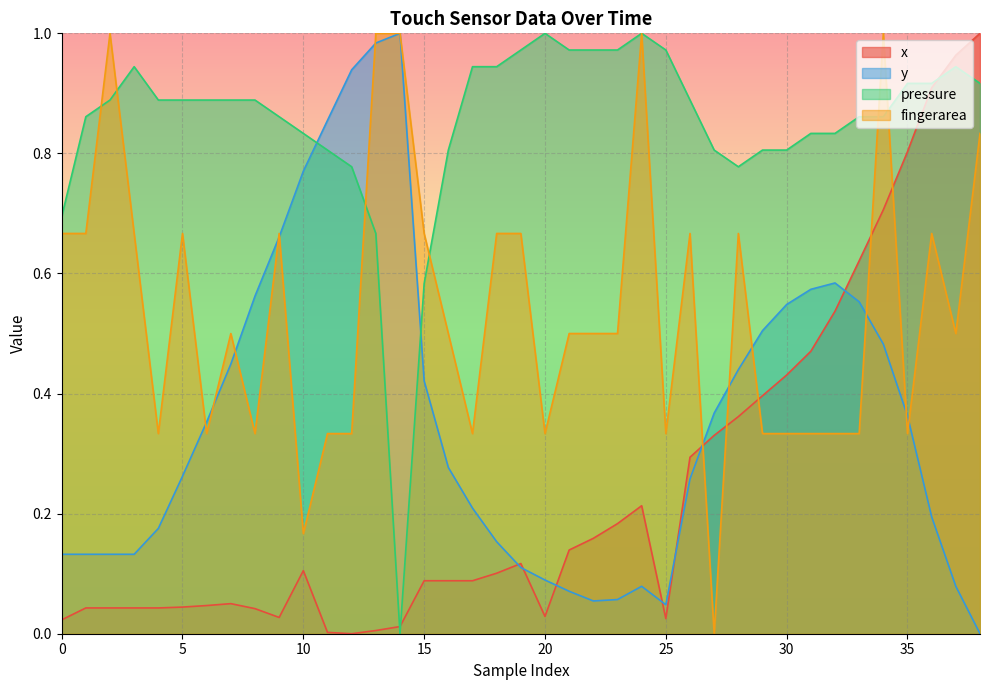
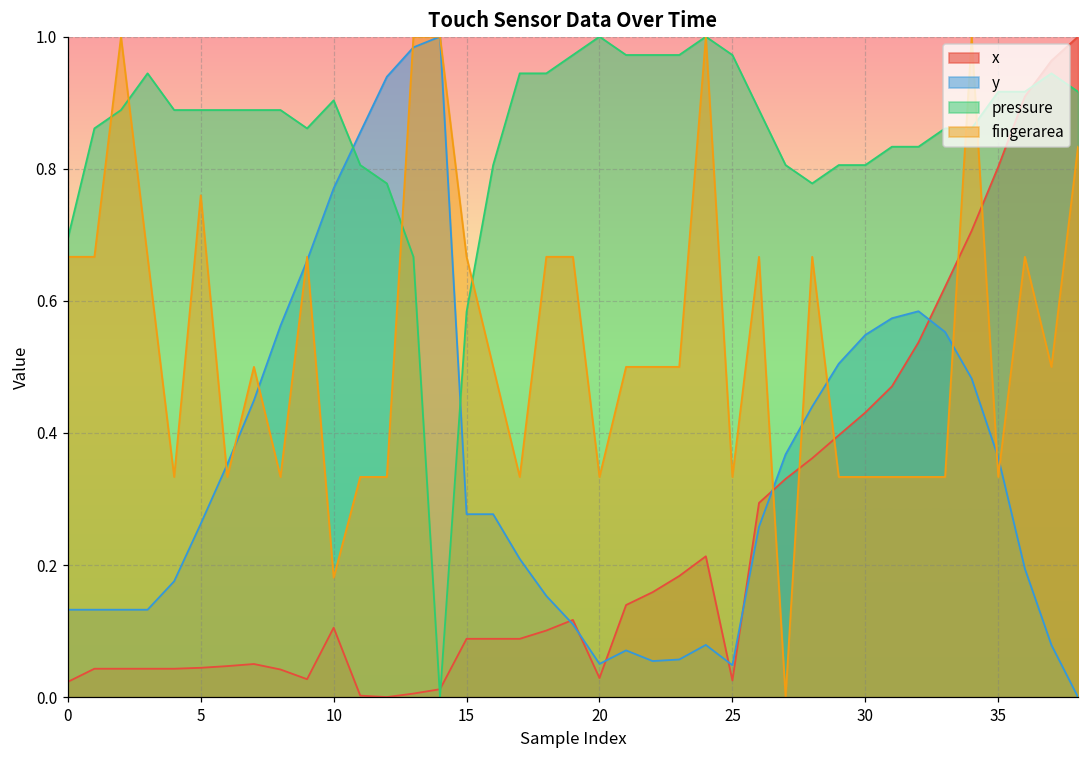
fingerarea, 5: 0.67 -> 0.76
pressure, 10: 0.83 -> 0.90
fingerarea, 10: 0.17 -> 0.18
y, 15: 0.42 -> 0.28
y, 20: 0.09 -> 0.05
